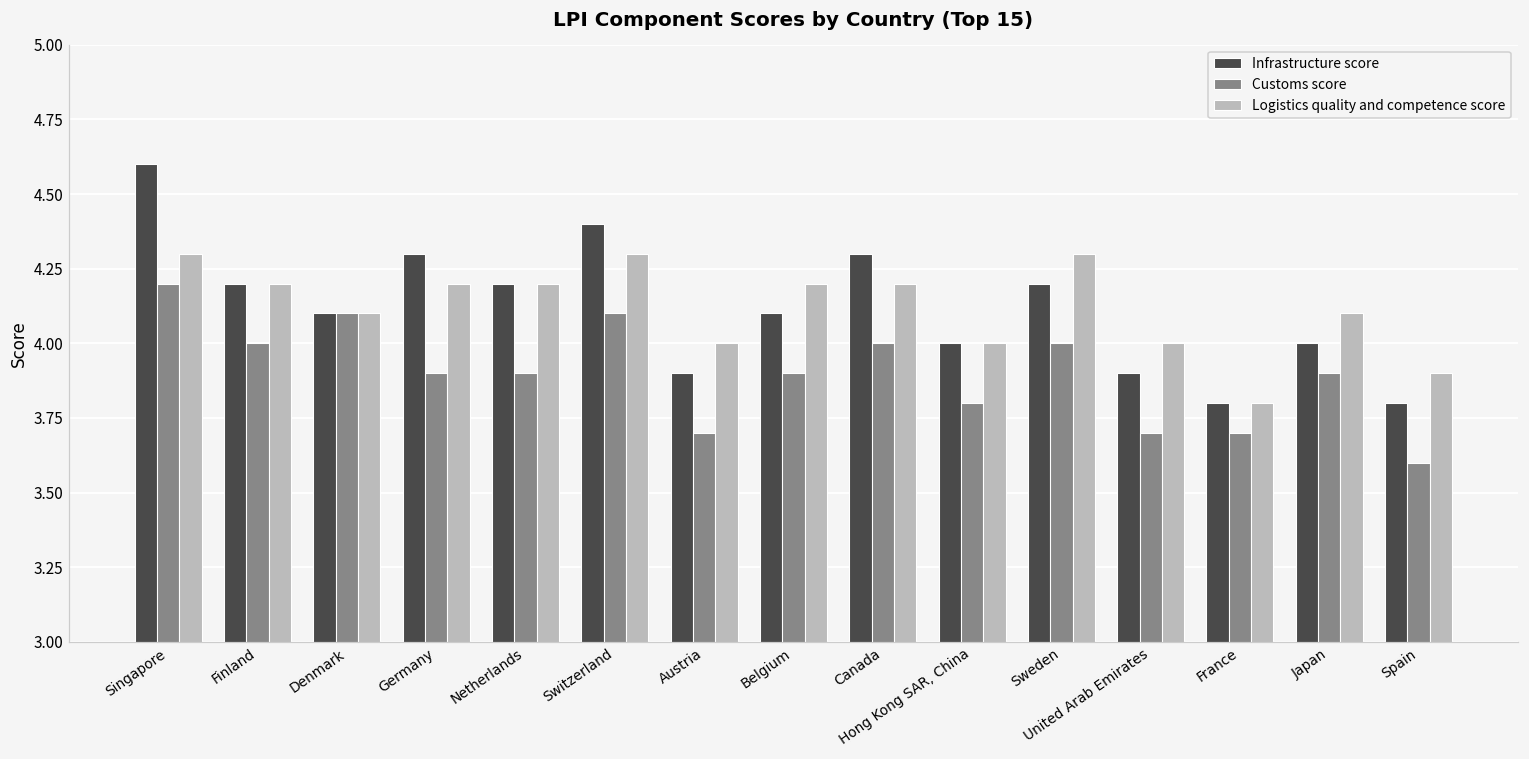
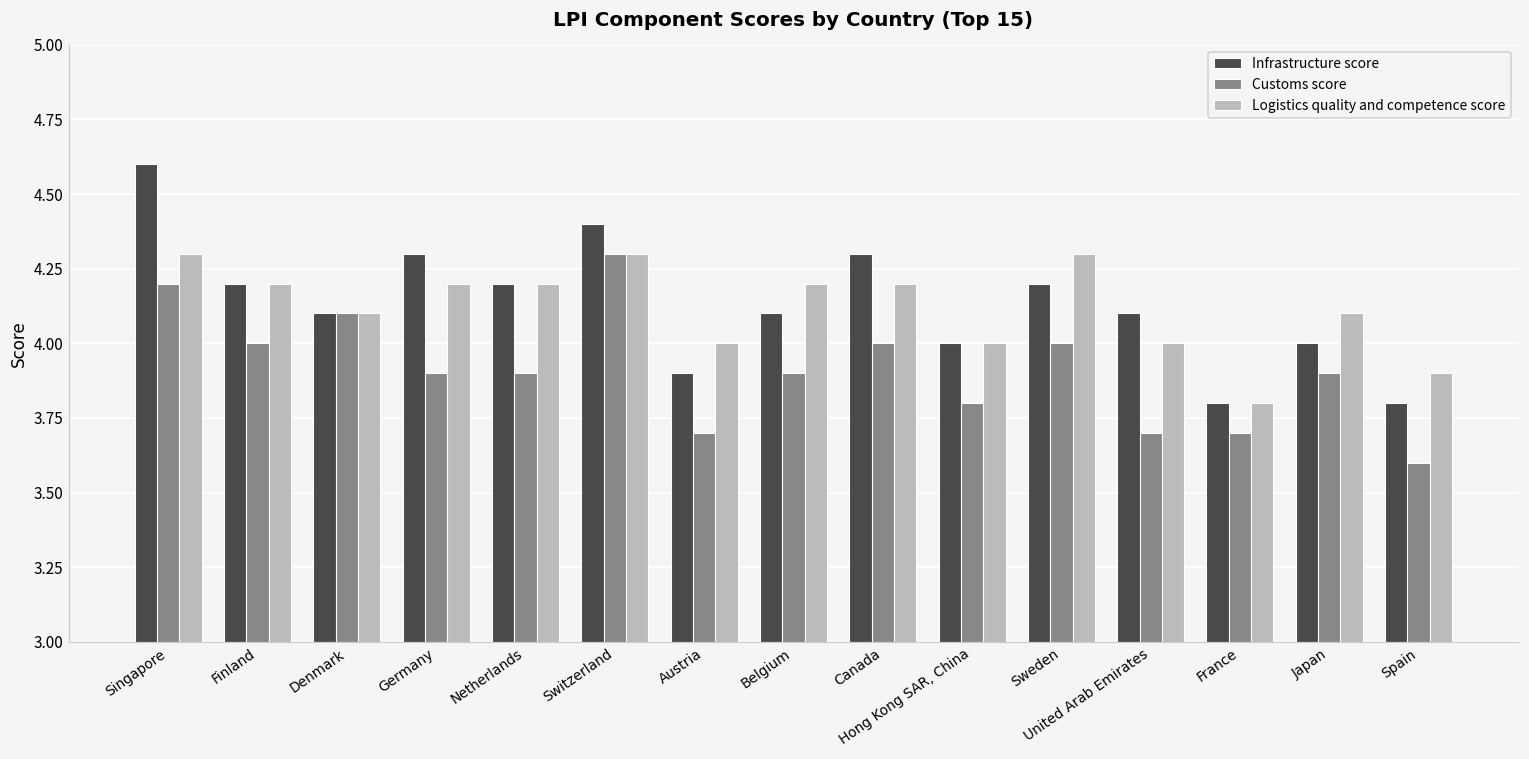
Customs score, Switzerland: 4.1 -> 4.3
Infrastructure score, United Arab Emirates: 3.9 -> 4.1
